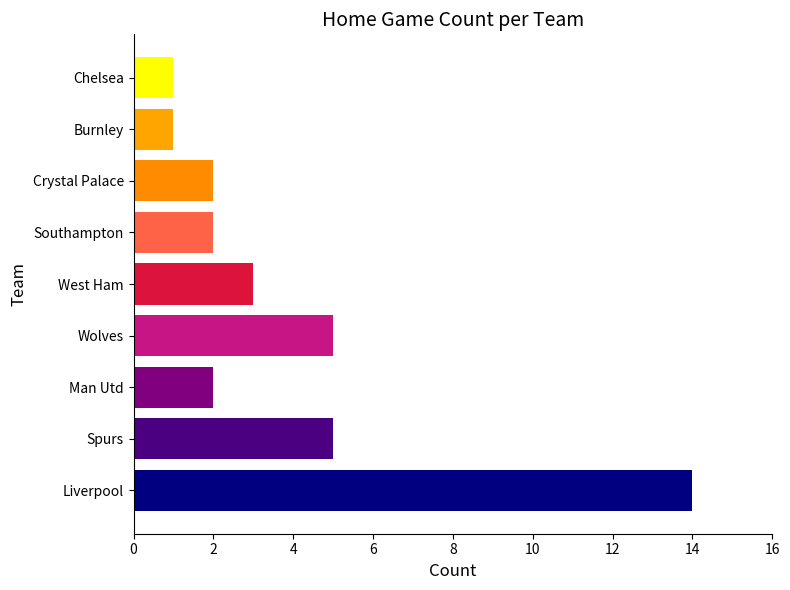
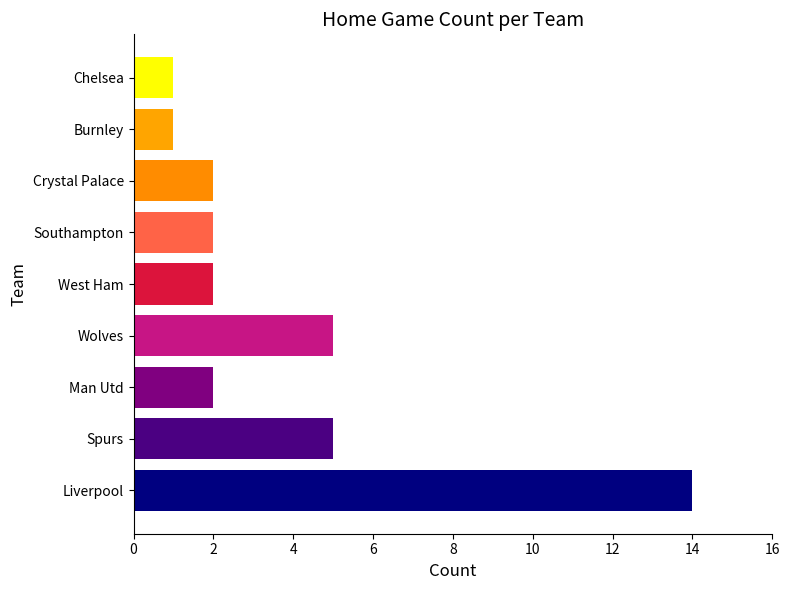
West Ham: 3 -> 2
